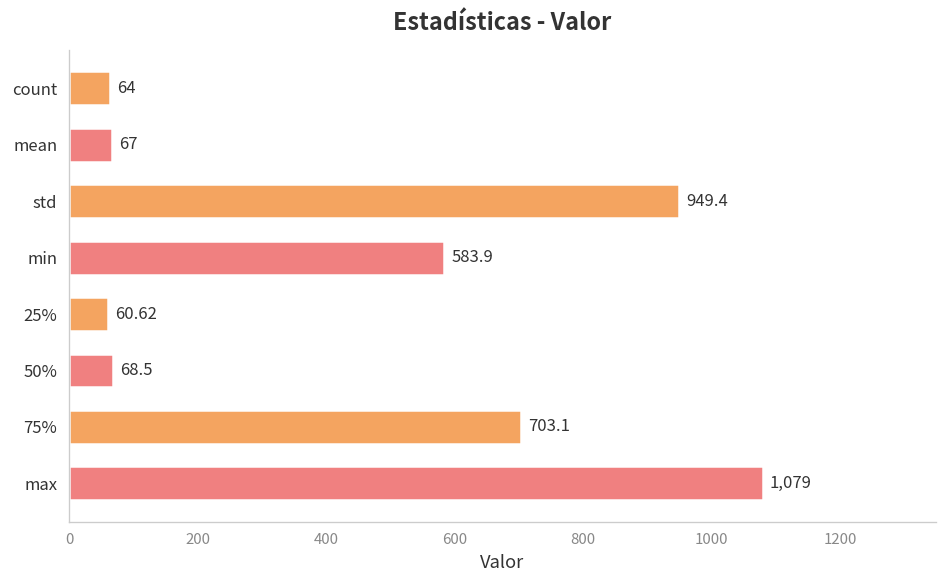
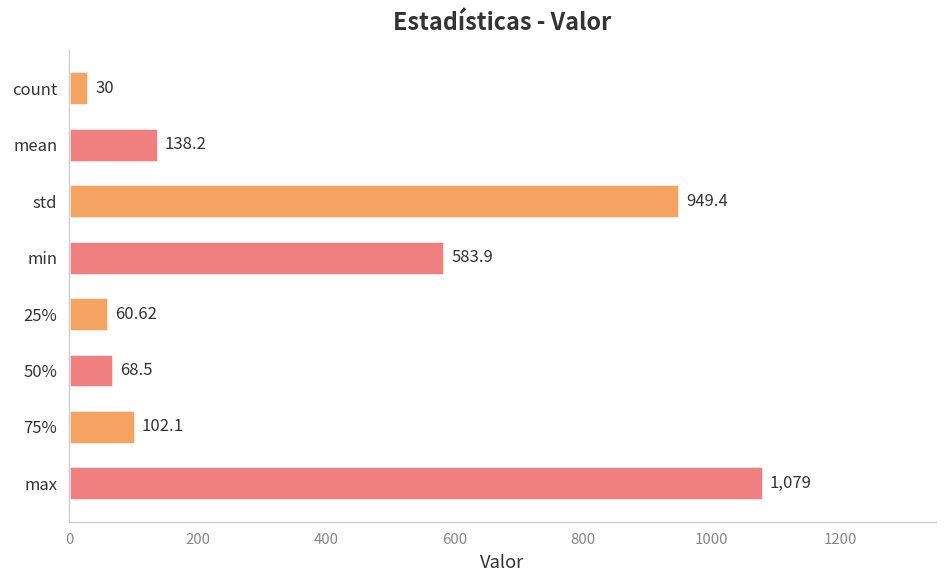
count: 64 -> 30
mean: 67 -> 138.2
75%: 703.1 -> 102.1
